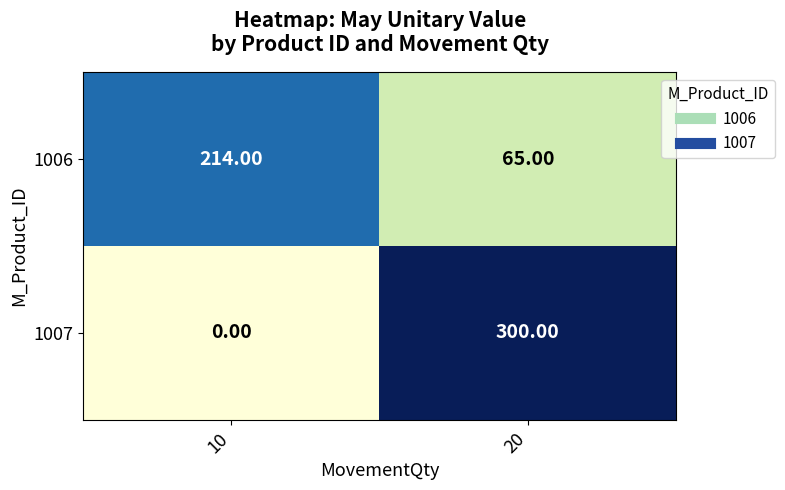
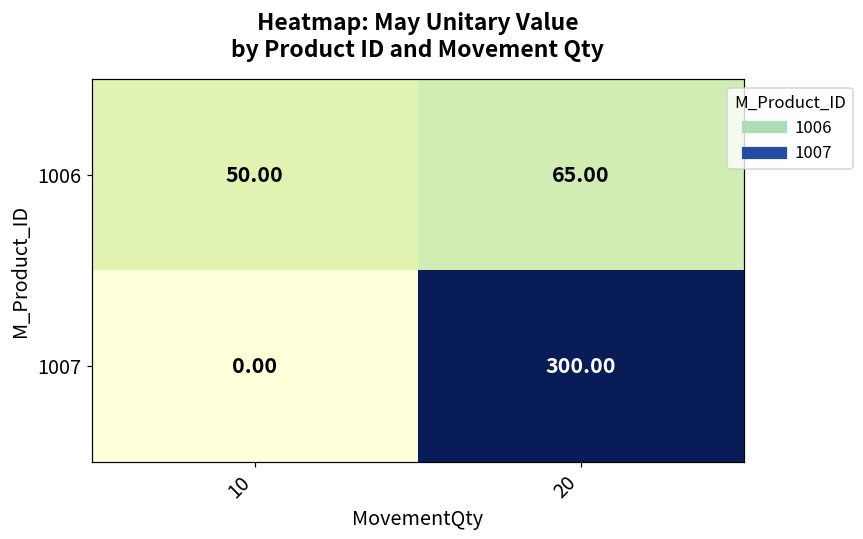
1006, 10: 214.00 -> 50.00
